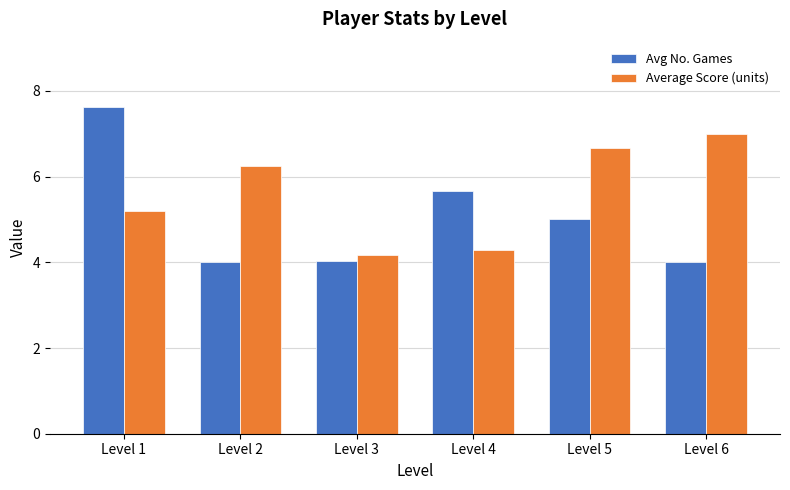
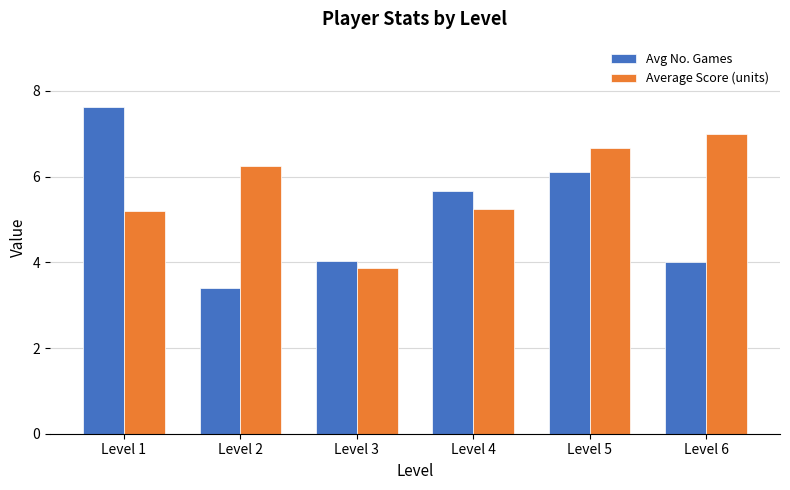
Avg No. Games, Level 2: 4.0 -> 3.4
Average Score (units), Level 3: 4.2 -> 3.9
Average Score (units), Level 4: 4.3 -> 5.3
Avg No. Games, Level 5: 5.0 -> 6.1
